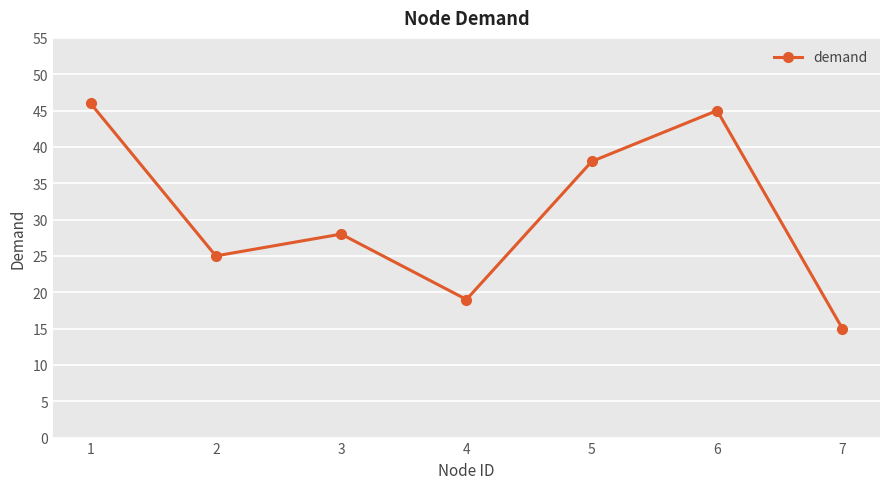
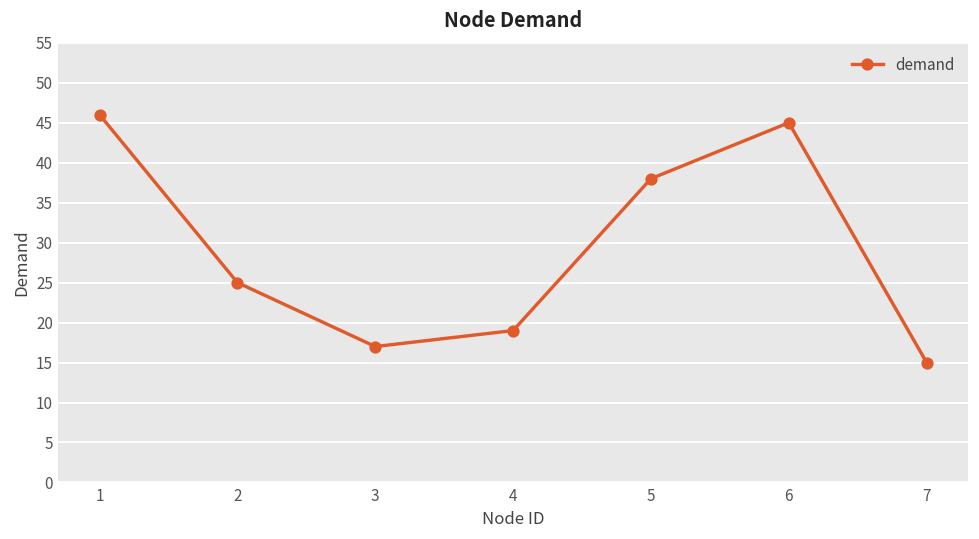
3: 28 -> 17
